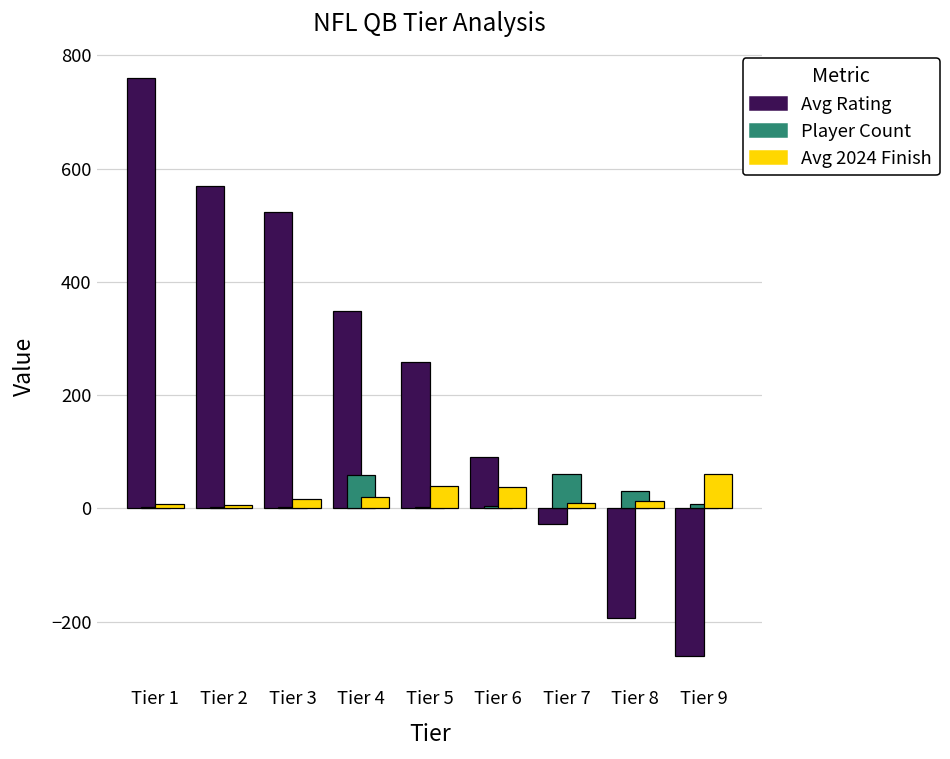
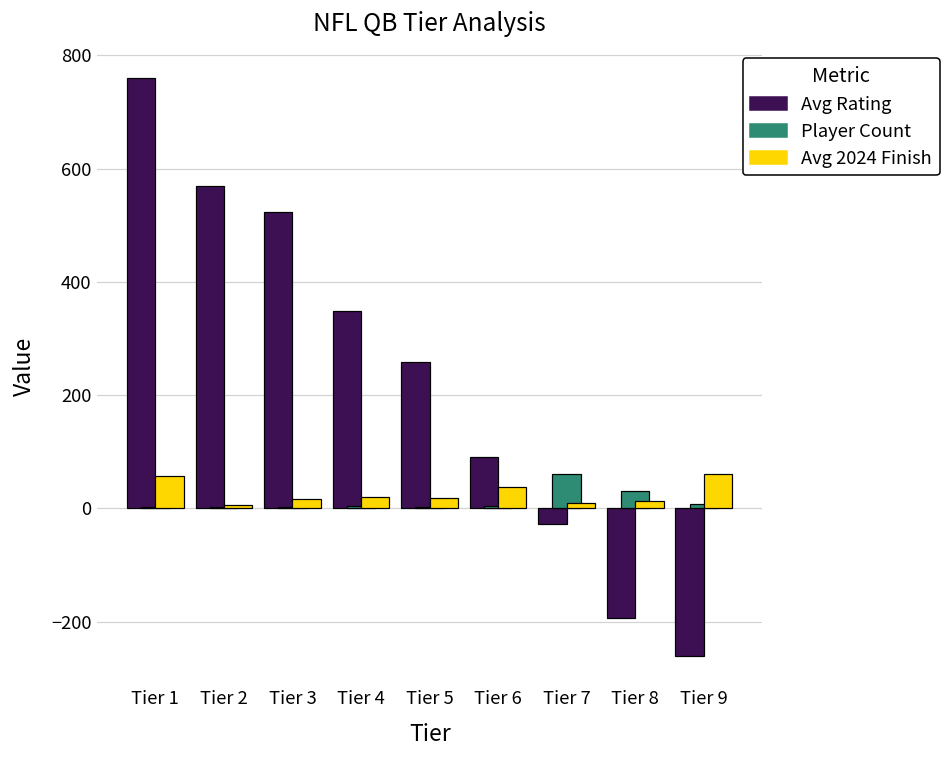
Avg 2024 Finish, Tier 1: 10 -> 60
Player Count, Tier 4: 60 -> 0
Avg 2024 Finish, Tier 5: 40 -> 20
